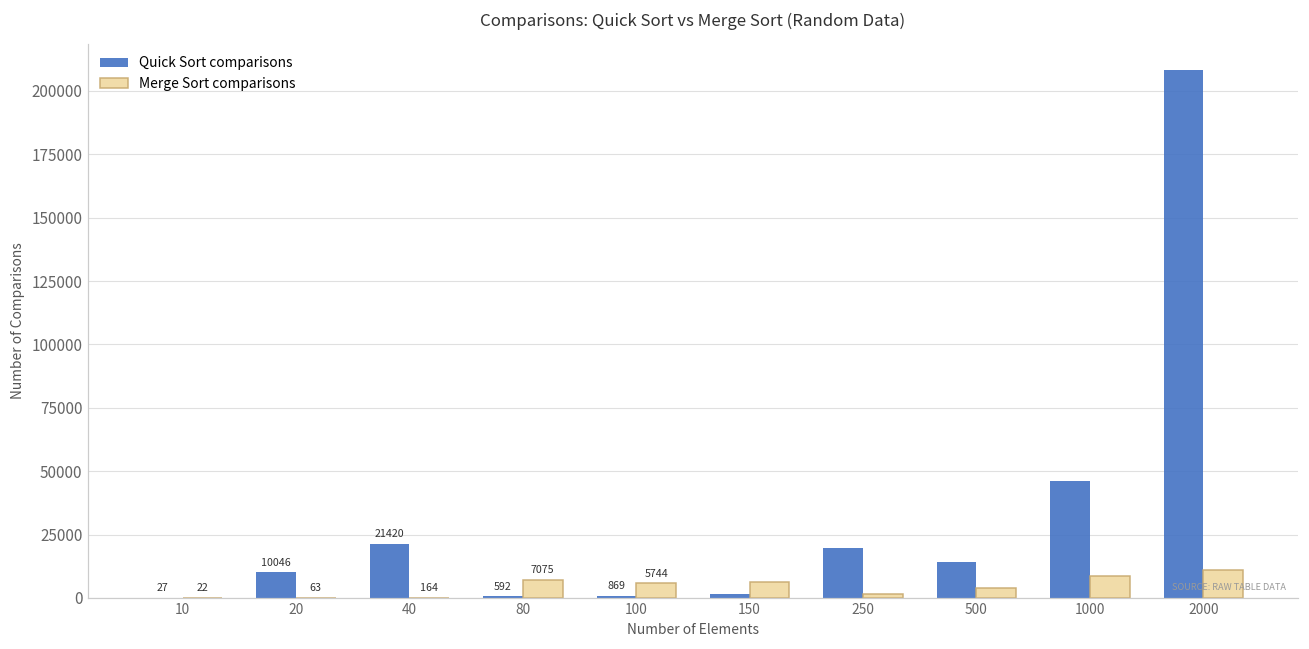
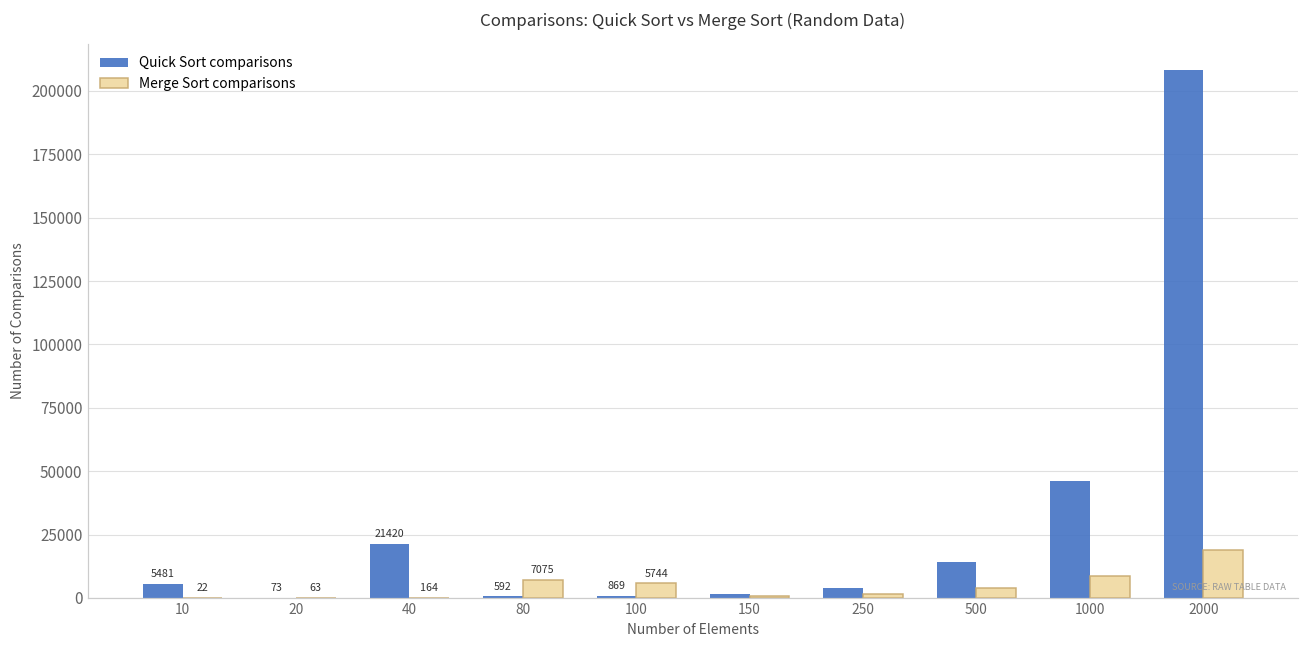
Quick Sort comparisons, 10: 27 -> 5481
Quick Sort comparisons, 20: 10046 -> 73
Merge Sort comparisons, 150: 6000 -> 1000
Quick Sort comparisons, 250: 20000 -> 4000
Merge Sort comparisons, 2000: 11000 -> 19000
